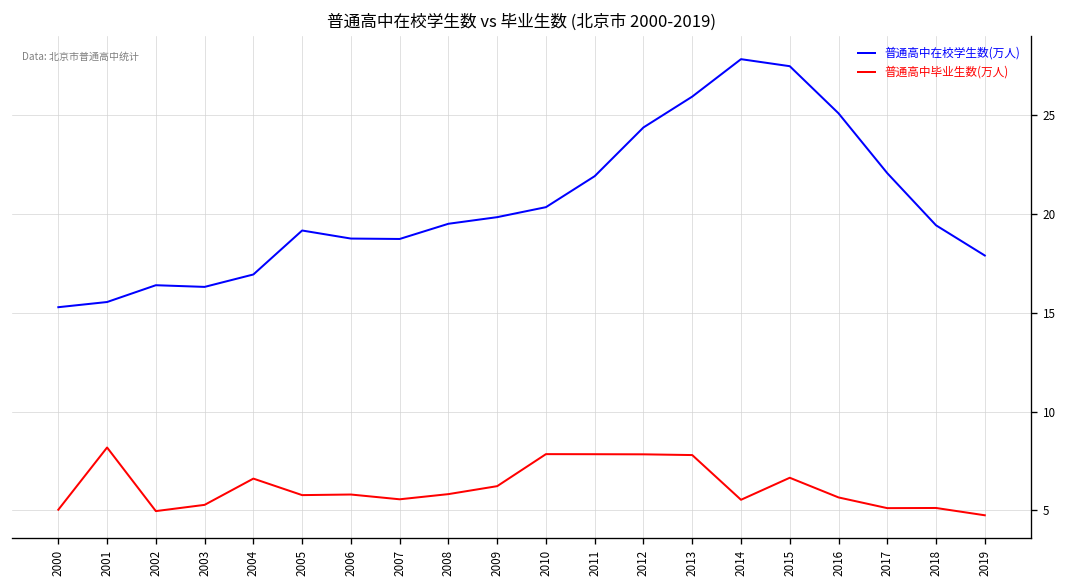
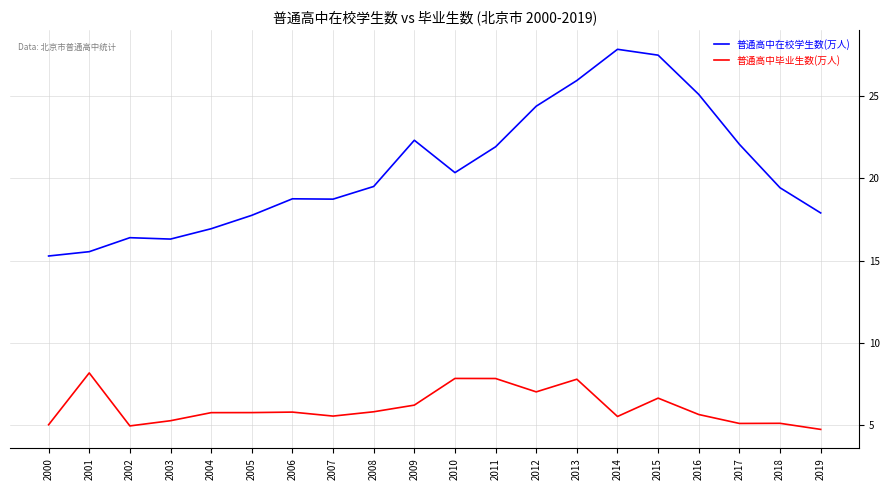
普通高中毕业生数(万人), 2004: 6.6 -> 5.8
普通高中在校学生数(万人), 2005: 19.2 -> 17.8
普通高中在校学生数(万人), 2009: 19.8 -> 22.3
普通高中毕业生数(万人), 2012: 7.8 -> 7.0
